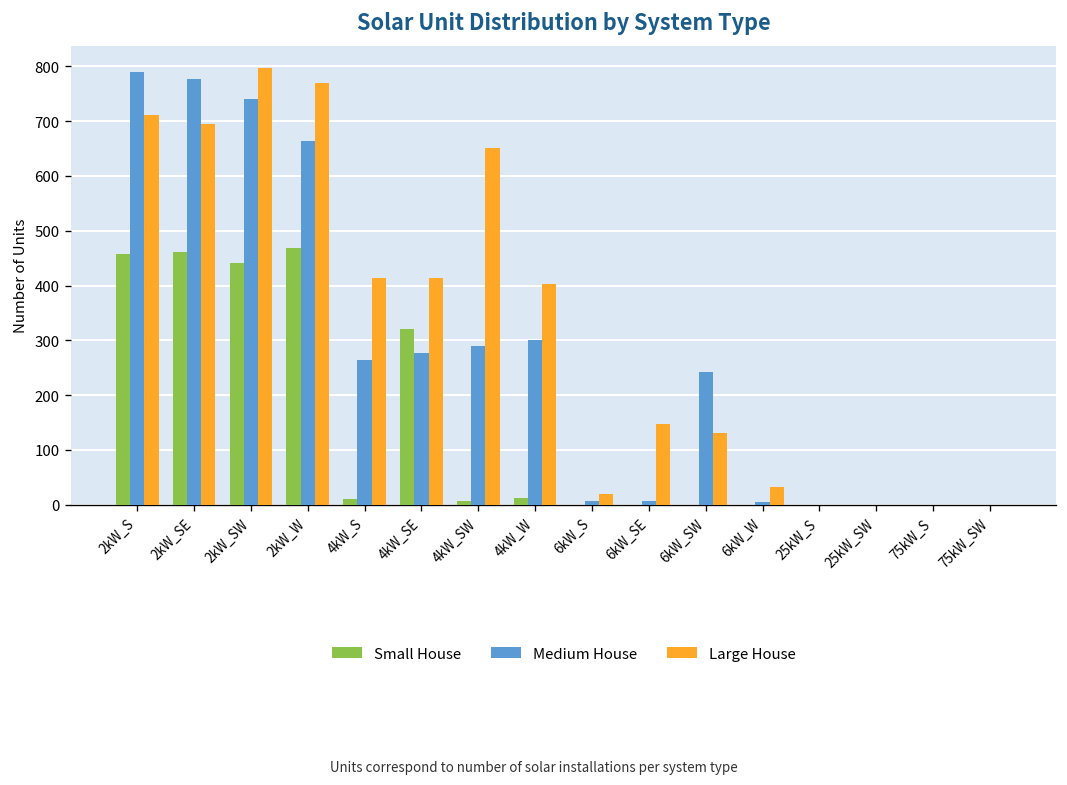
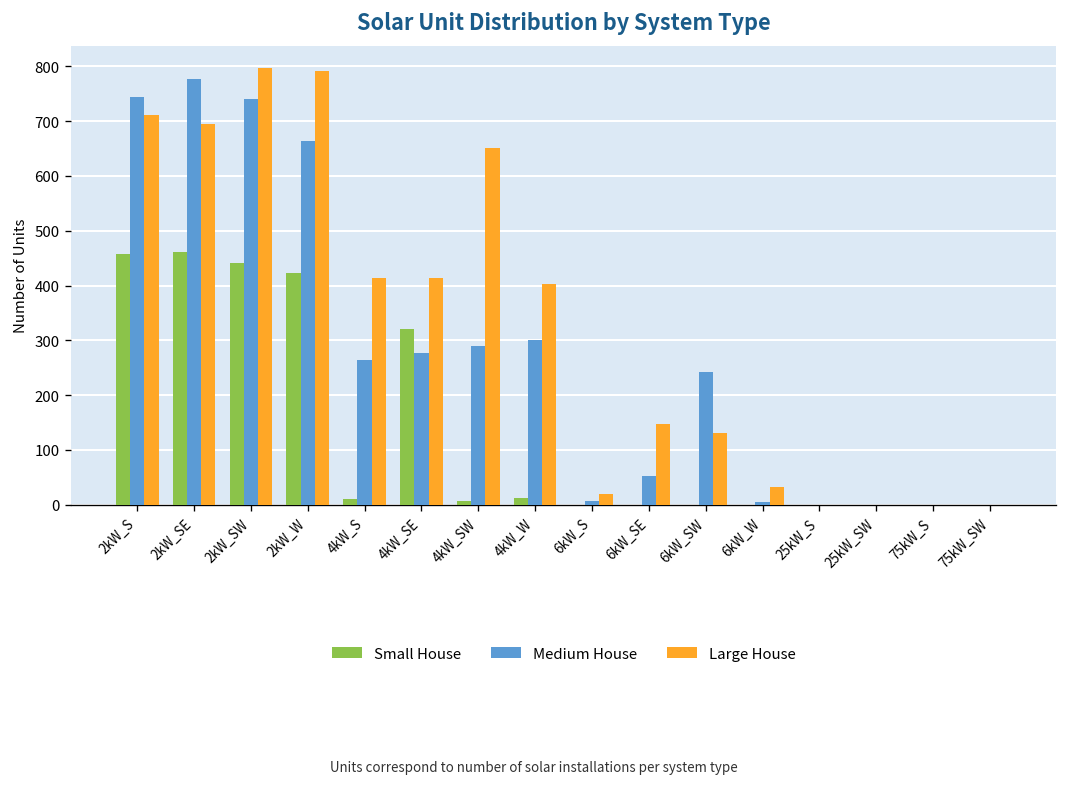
Medium House, 2kW_S: 790 -> 750
Small House, 2kW_W: 470 -> 420
Large House, 2kW_W: 770 -> 790
Medium House, 6kW_SE: 10 -> 50
